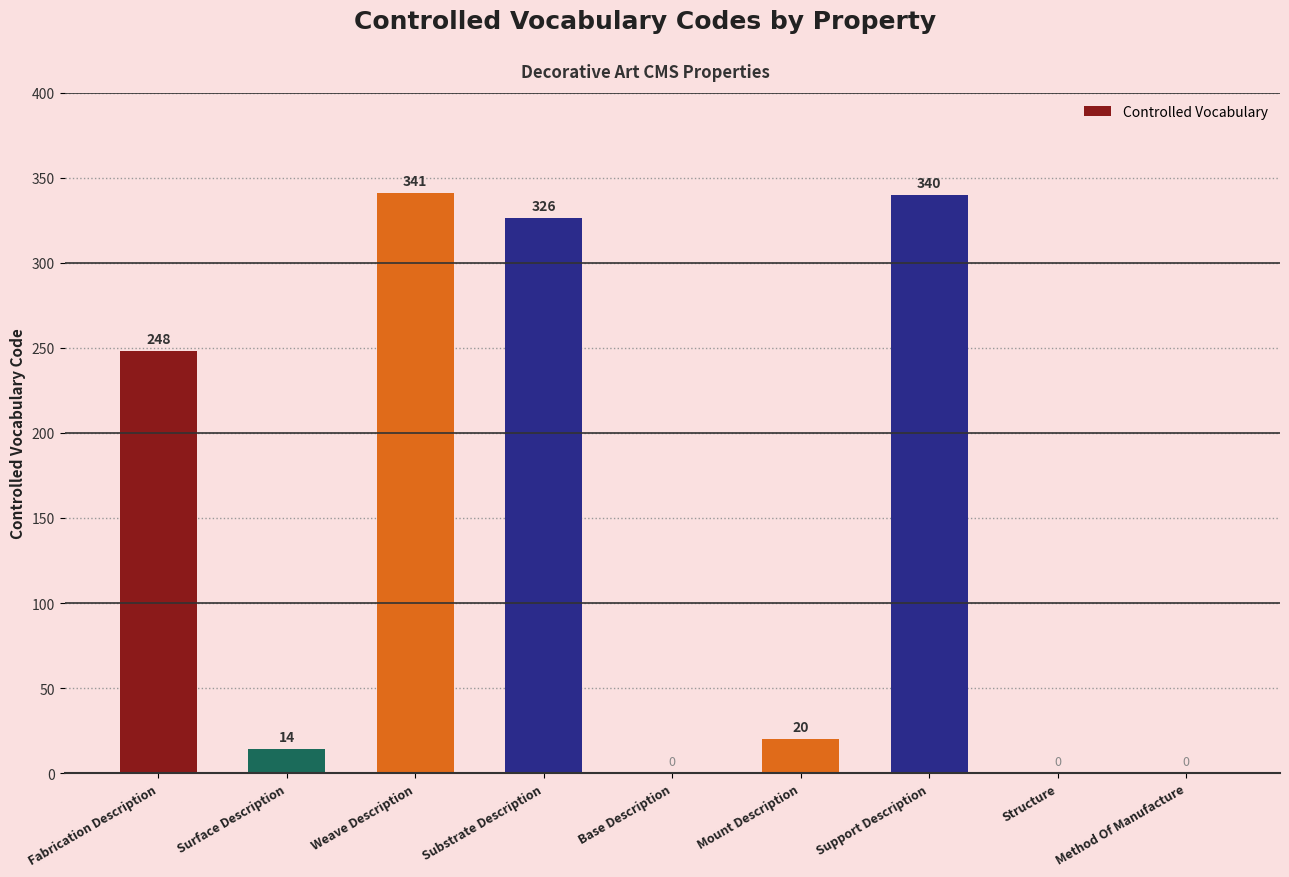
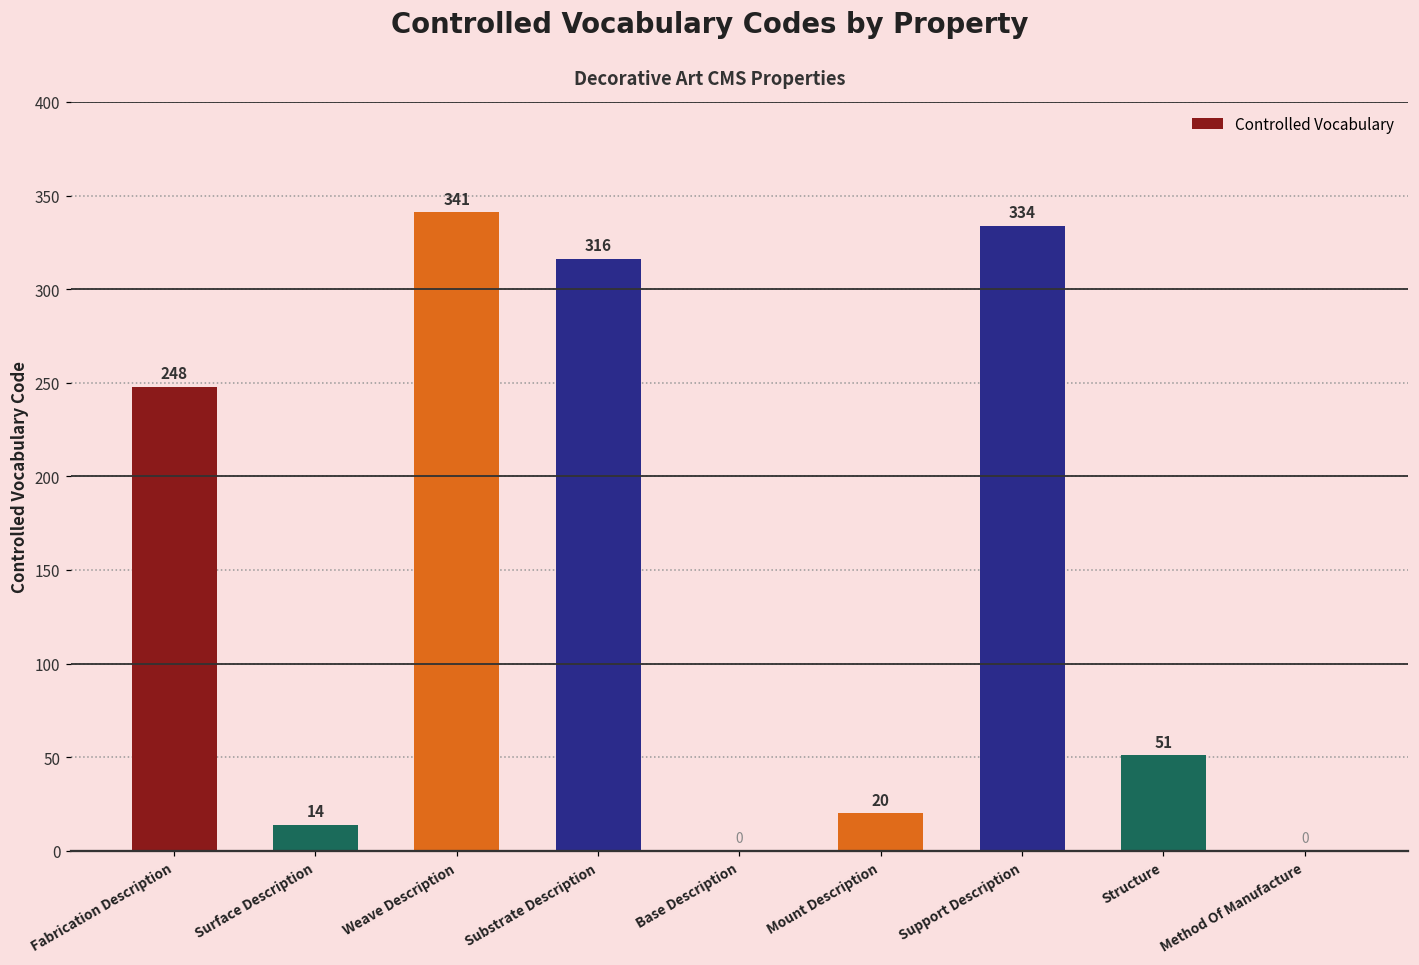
Substrate Description: 326 -> 316
Support Description: 340 -> 334
Structure: 0 -> 51
